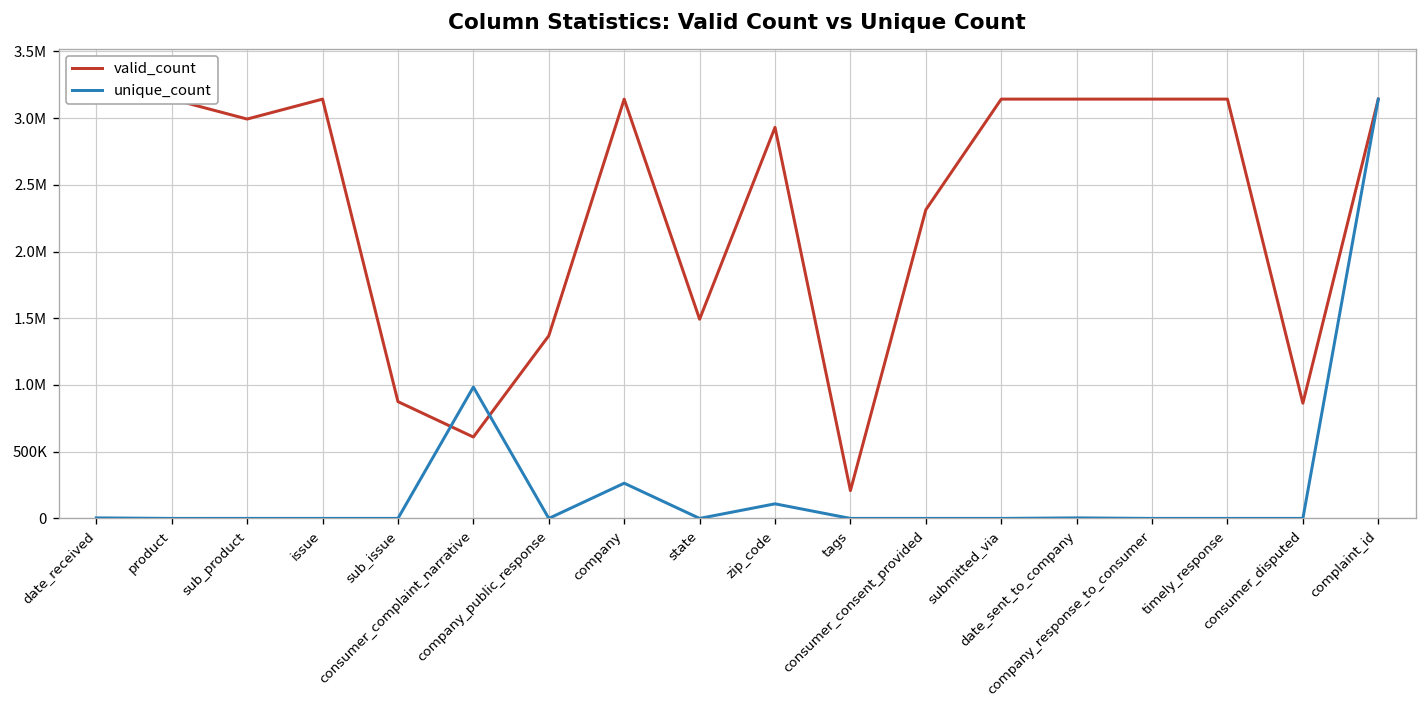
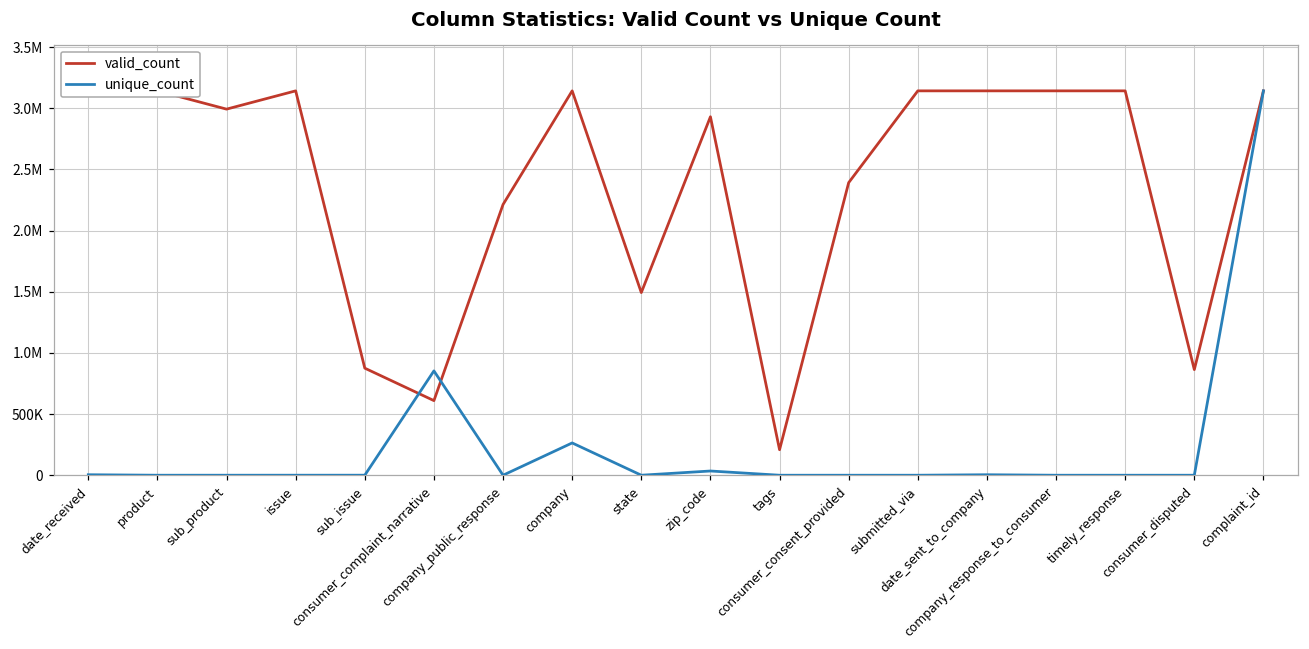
unique_count, consumer_complaint_narrative: 980000 -> 850000
valid_count, company_public_response: 1370000 -> 2210000
unique_count, zip_code: 110000 -> 30000
valid_count, consumer_consent_provided: 2310000 -> 2390000
